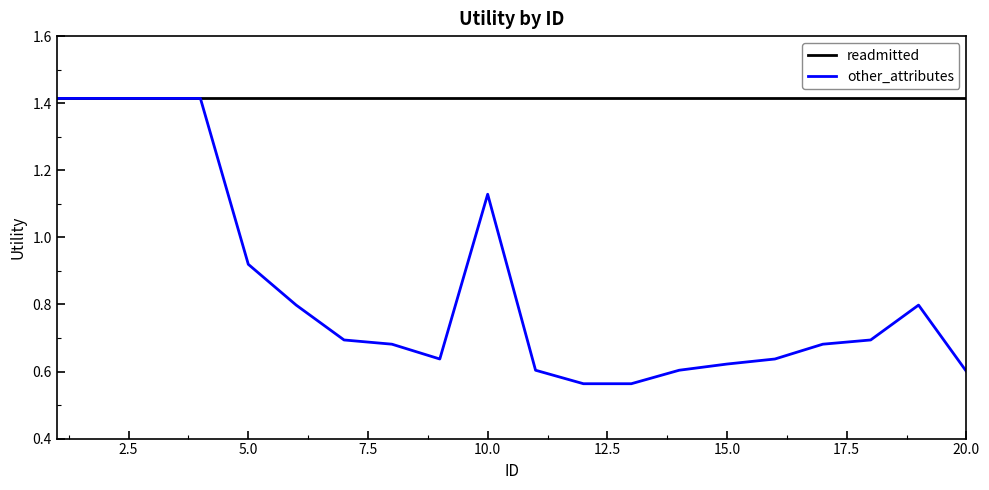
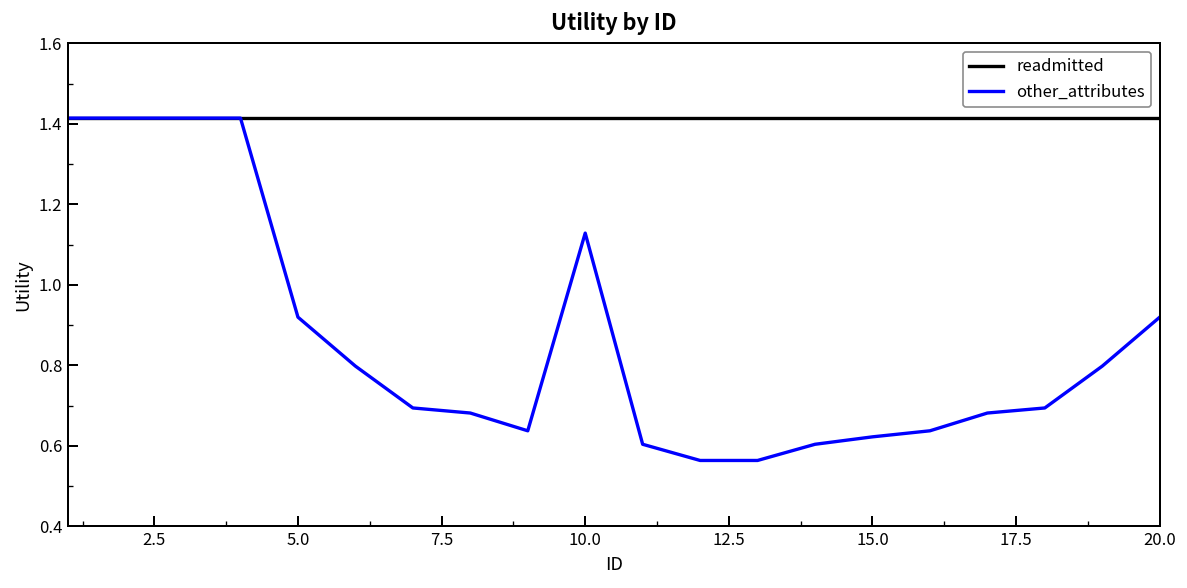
other_attributes, 20.0: 0.60 -> 0.92
